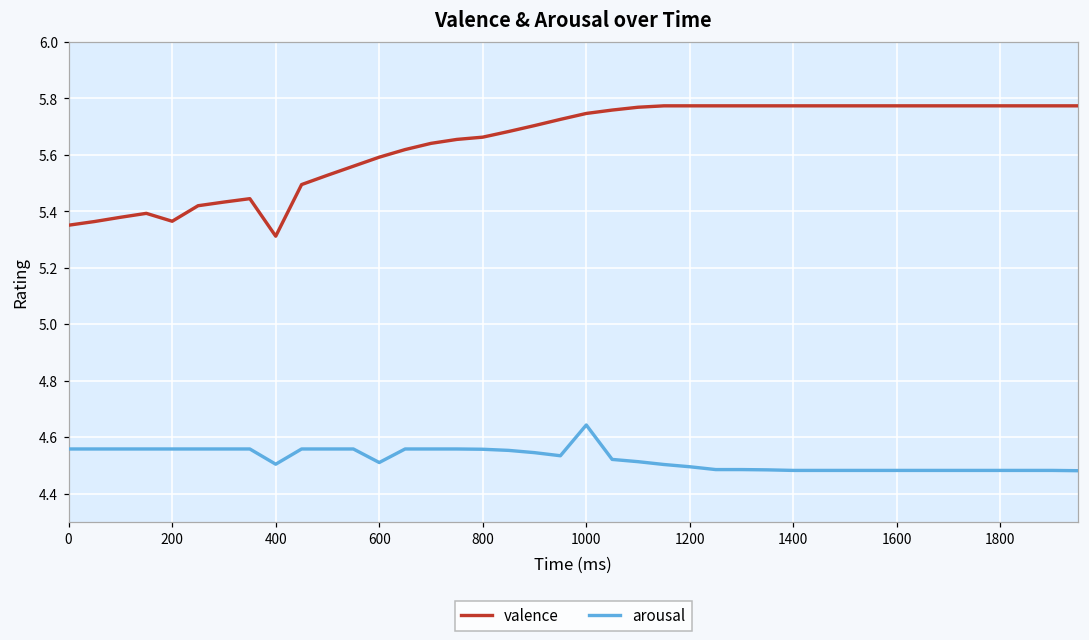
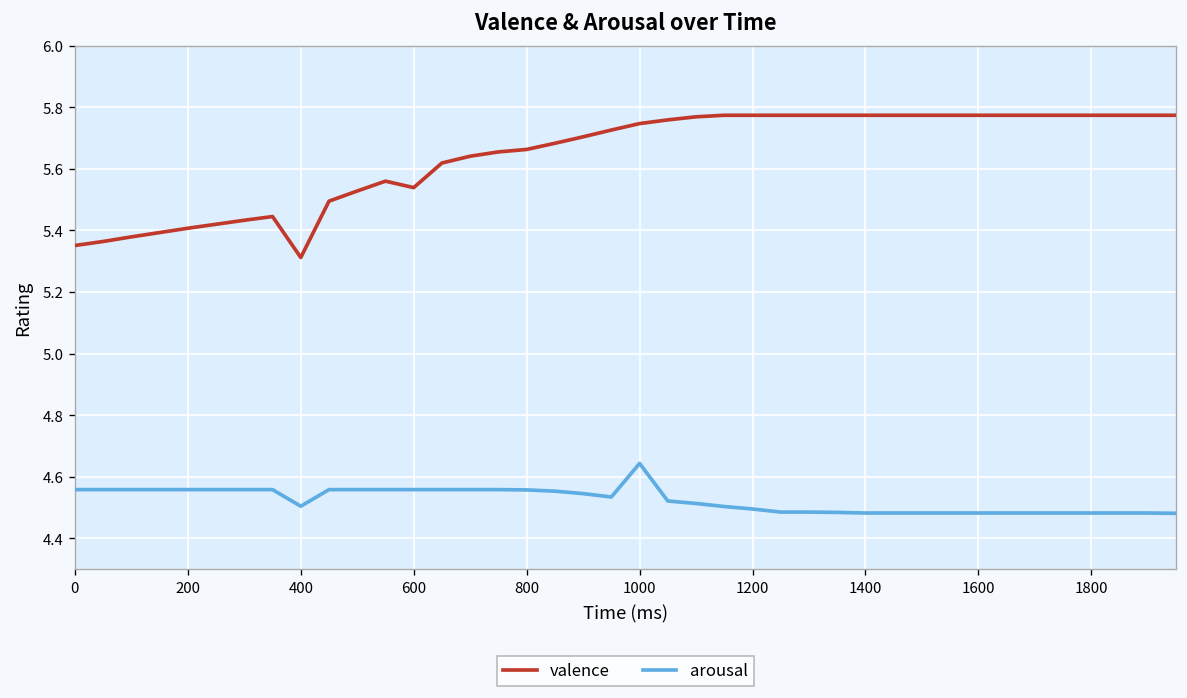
valence, 200: 5.37 -> 5.41
valence, 600: 5.59 -> 5.54
arousal, 600: 4.51 -> 4.56
